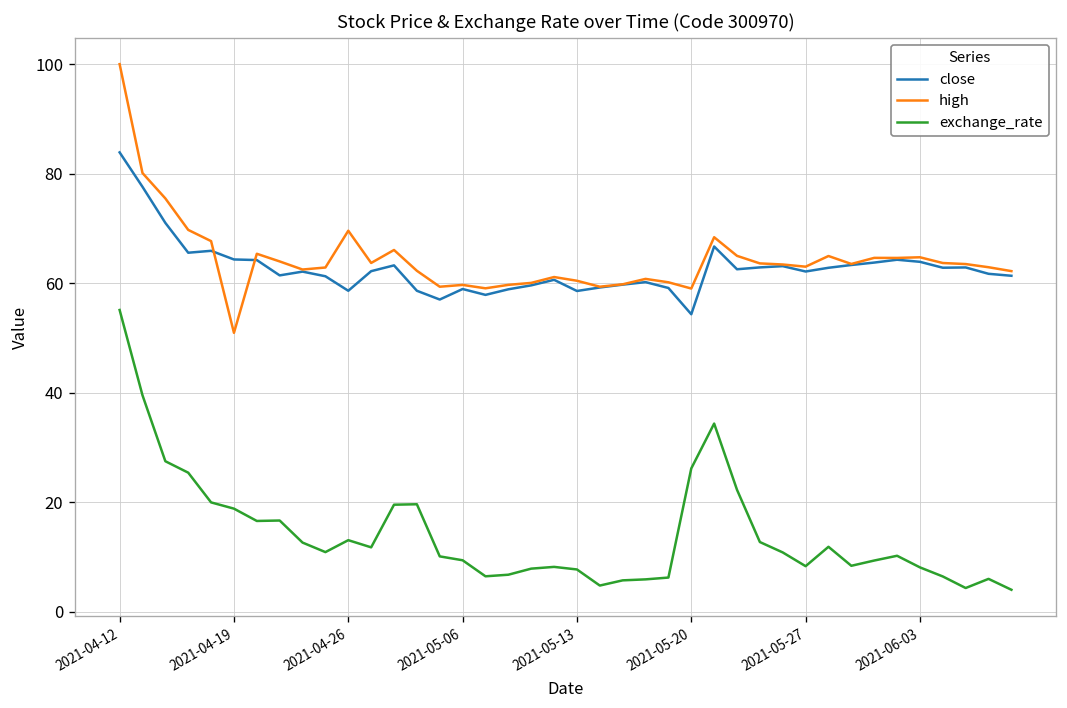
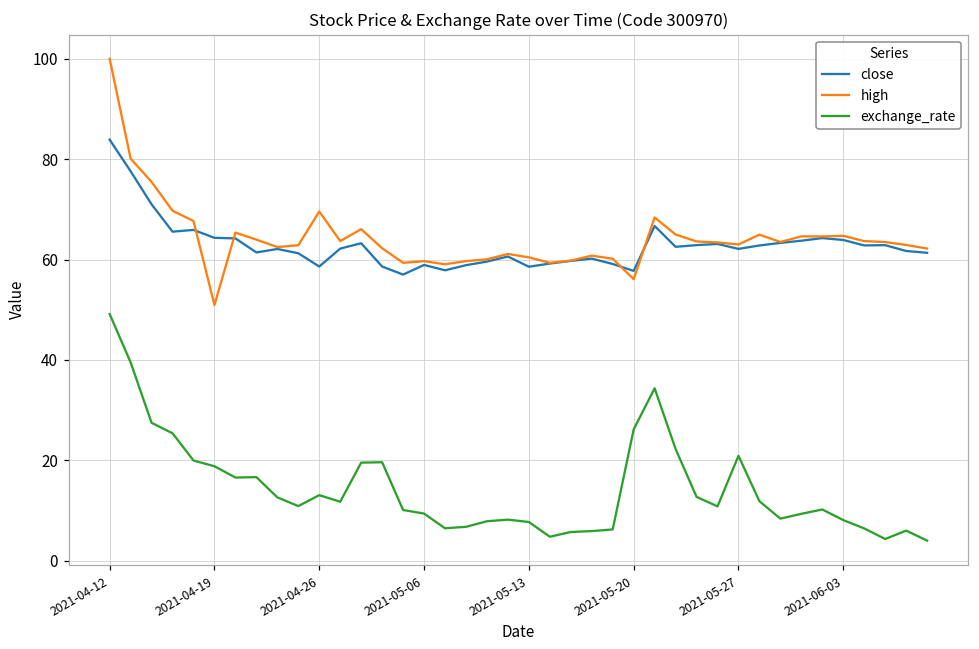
exchange_rate, 2021-04-12: 55 -> 49
close, 2021-05-20: 54 -> 58
high, 2021-05-20: 59 -> 56
exchange_rate, 2021-05-27: 8 -> 21
